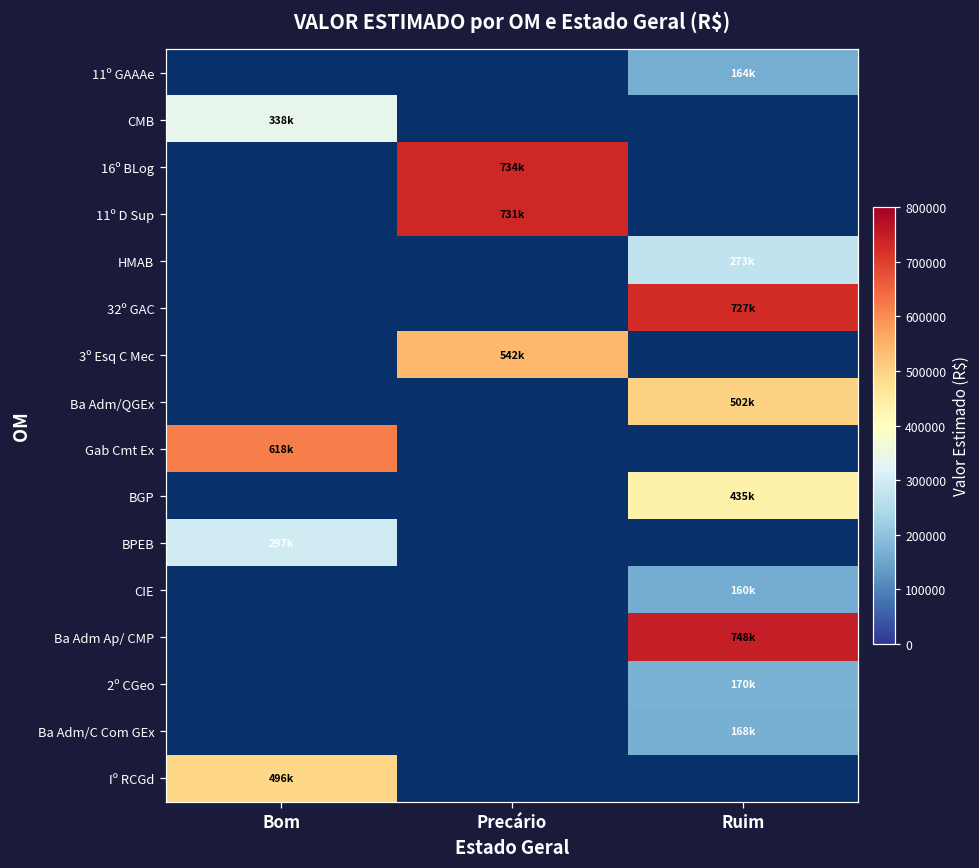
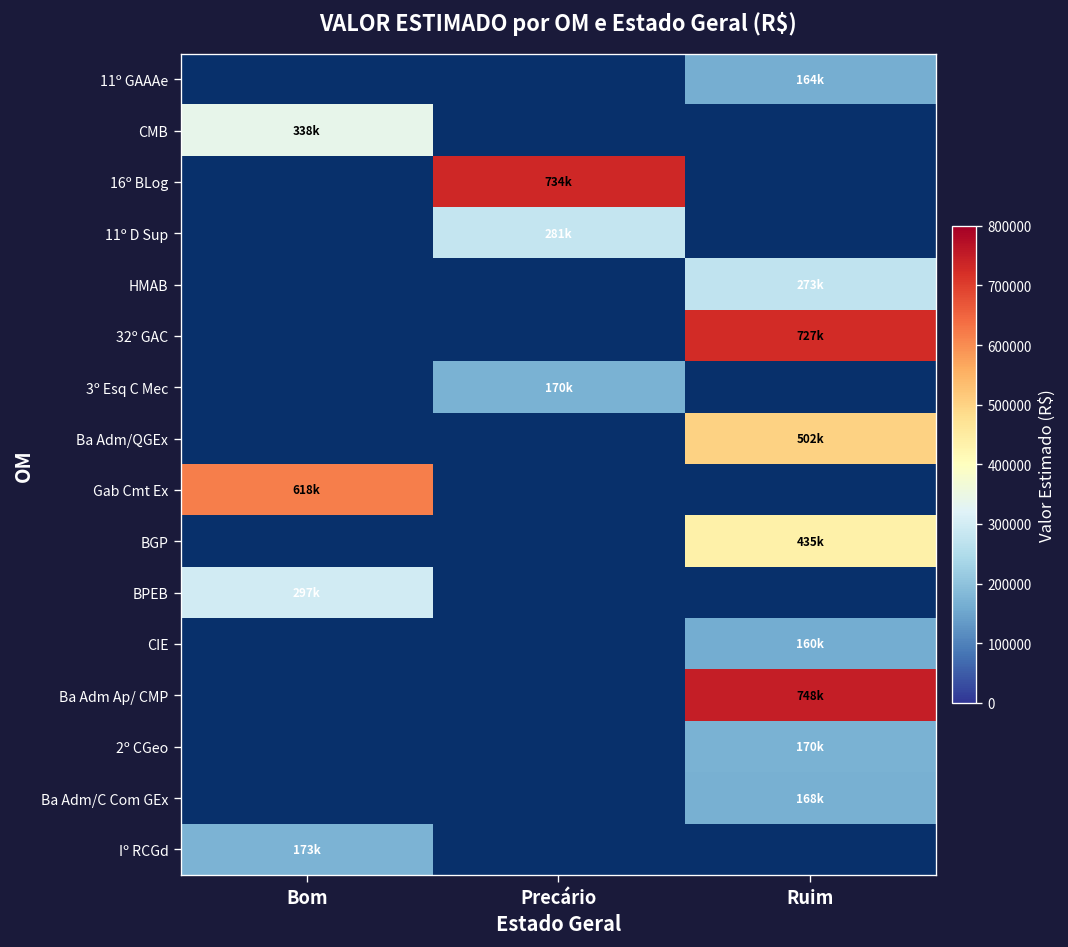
11º D Sup, Precário: 731k -> 281k
3º Esq C Mec, Precário: 542k -> 170k
Iº RCGd, Bom: 496k -> 173k
